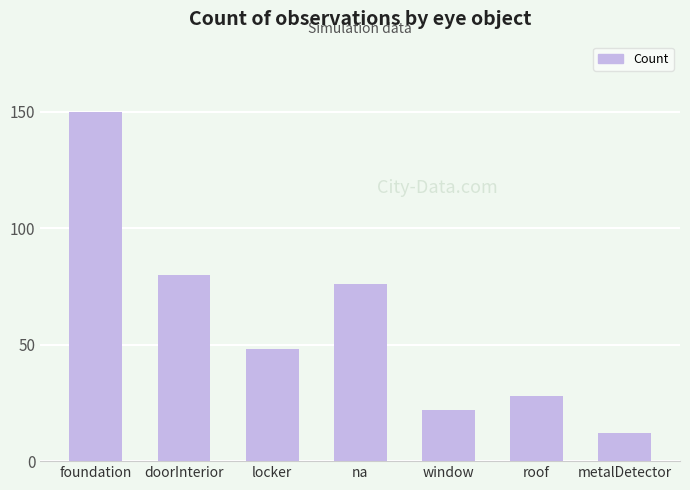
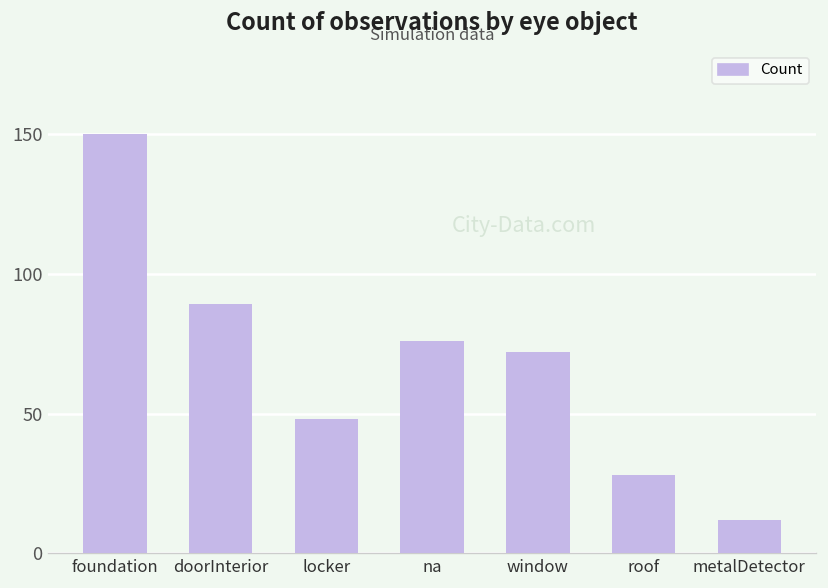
doorInterior: 80 -> 89
window: 22 -> 72
